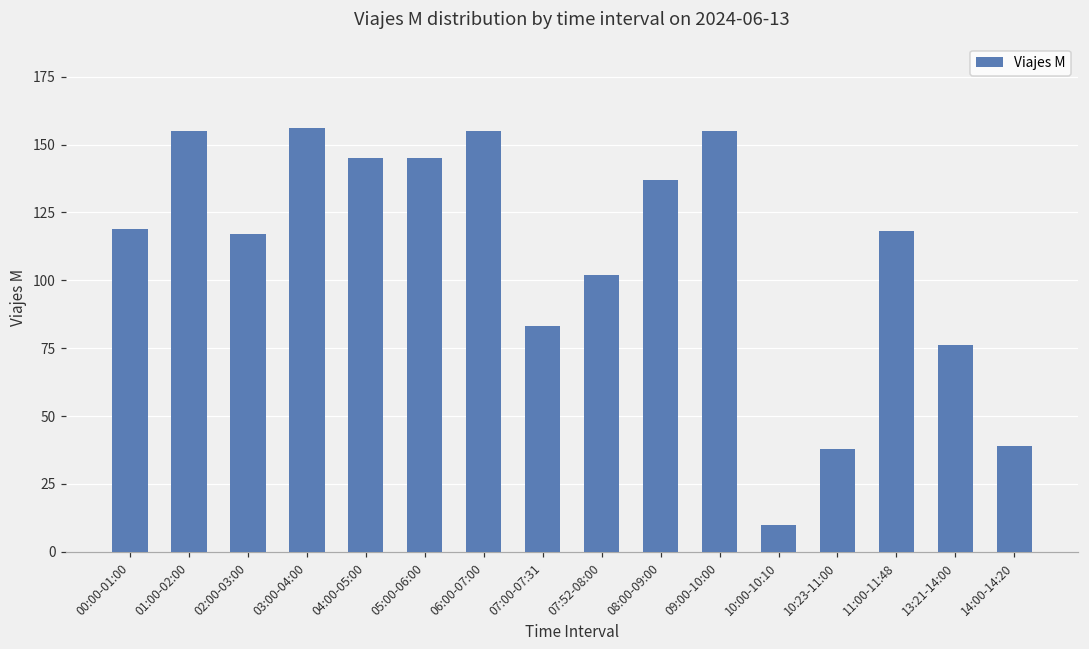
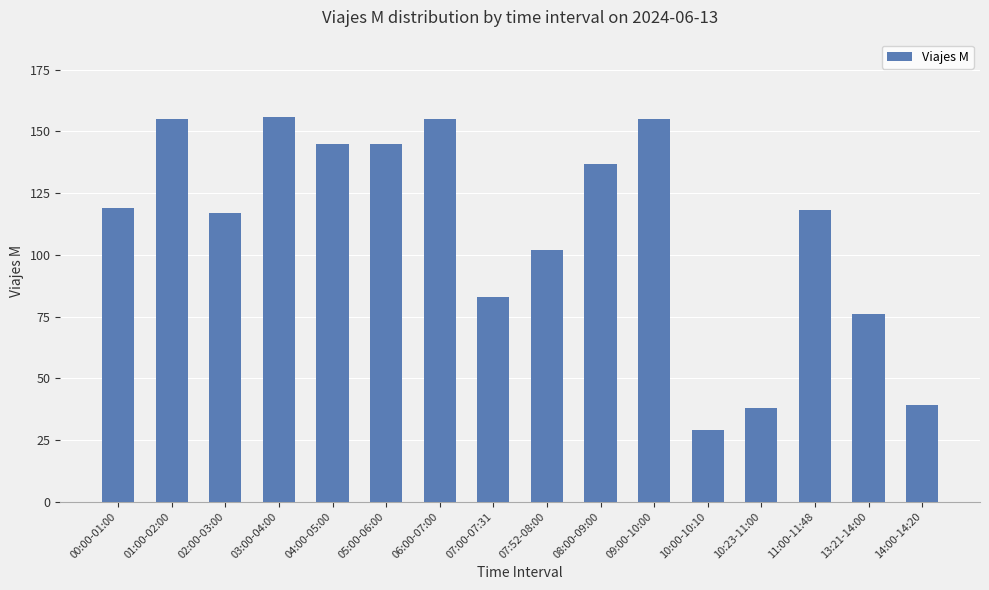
10:00-10:10: 10 -> 29
